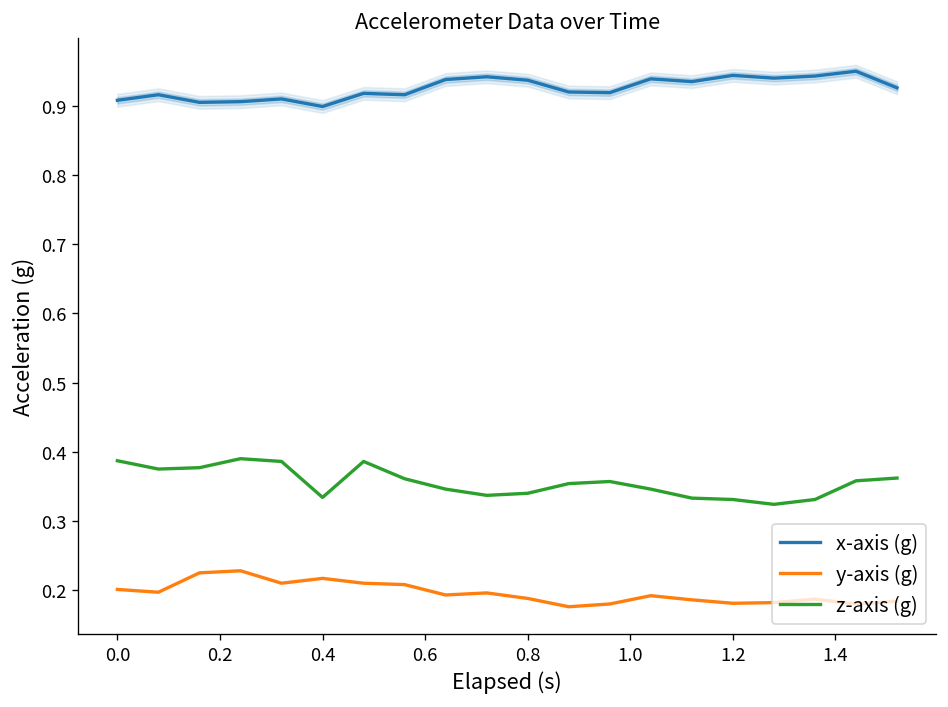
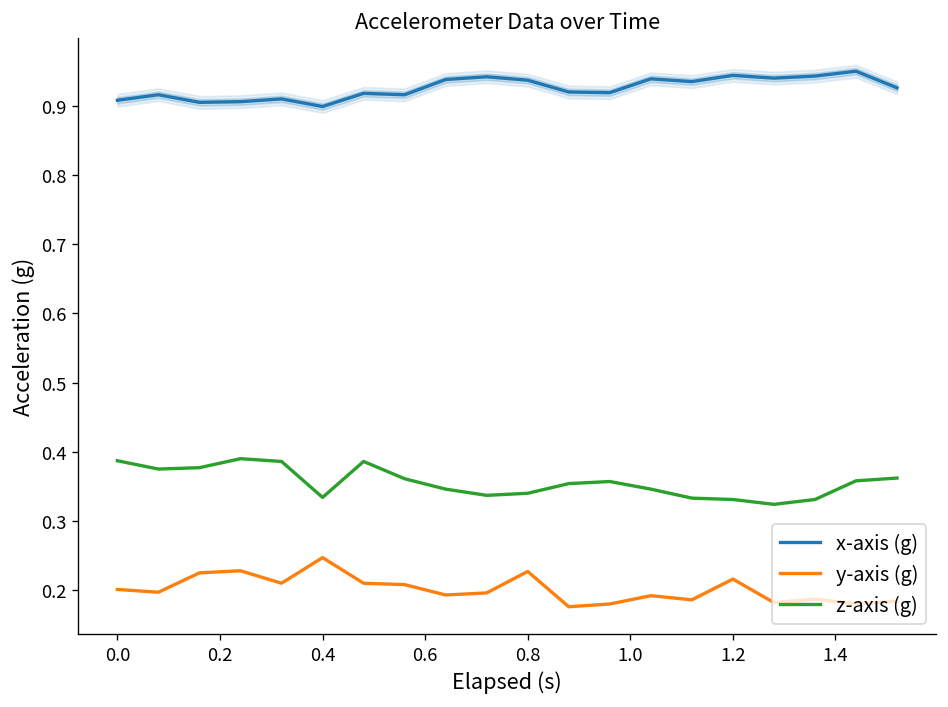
y-axis (g), 0.4: 0.22 -> 0.25
y-axis (g), 0.8: 0.19 -> 0.23
y-axis (g), 1.2: 0.18 -> 0.22
